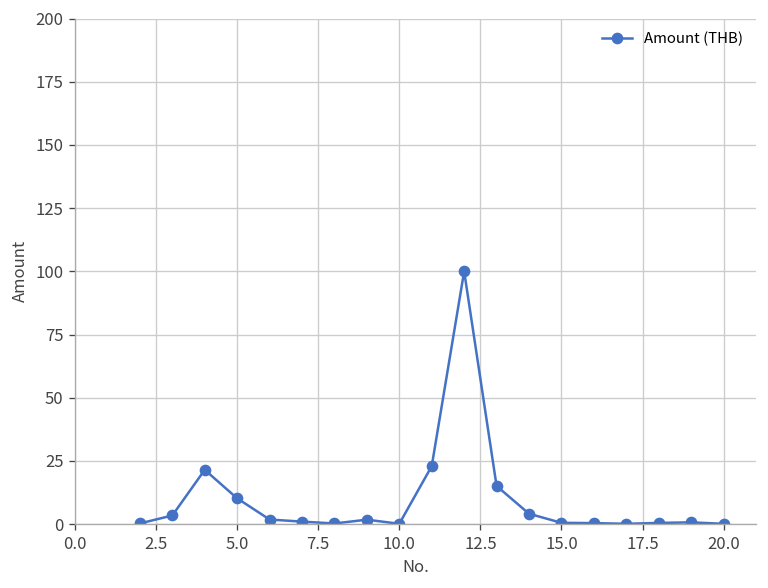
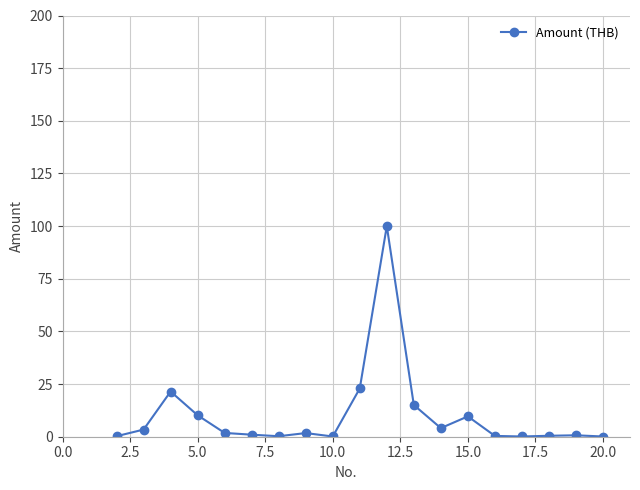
15.0: 0 -> 10
